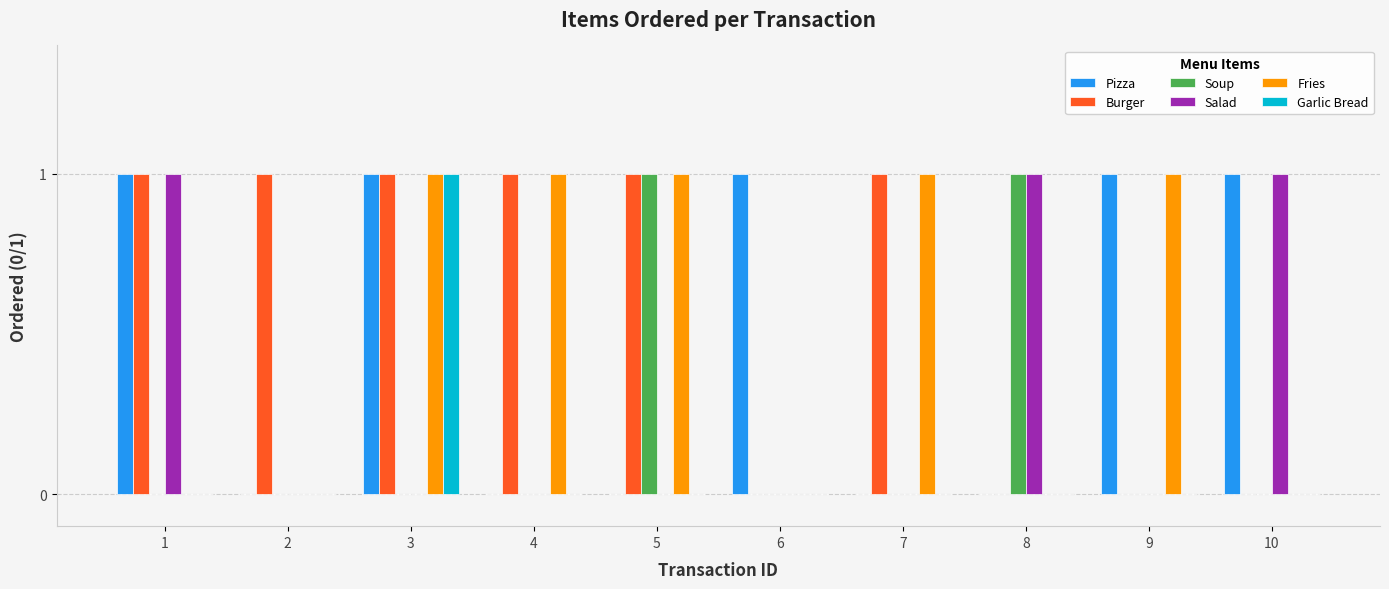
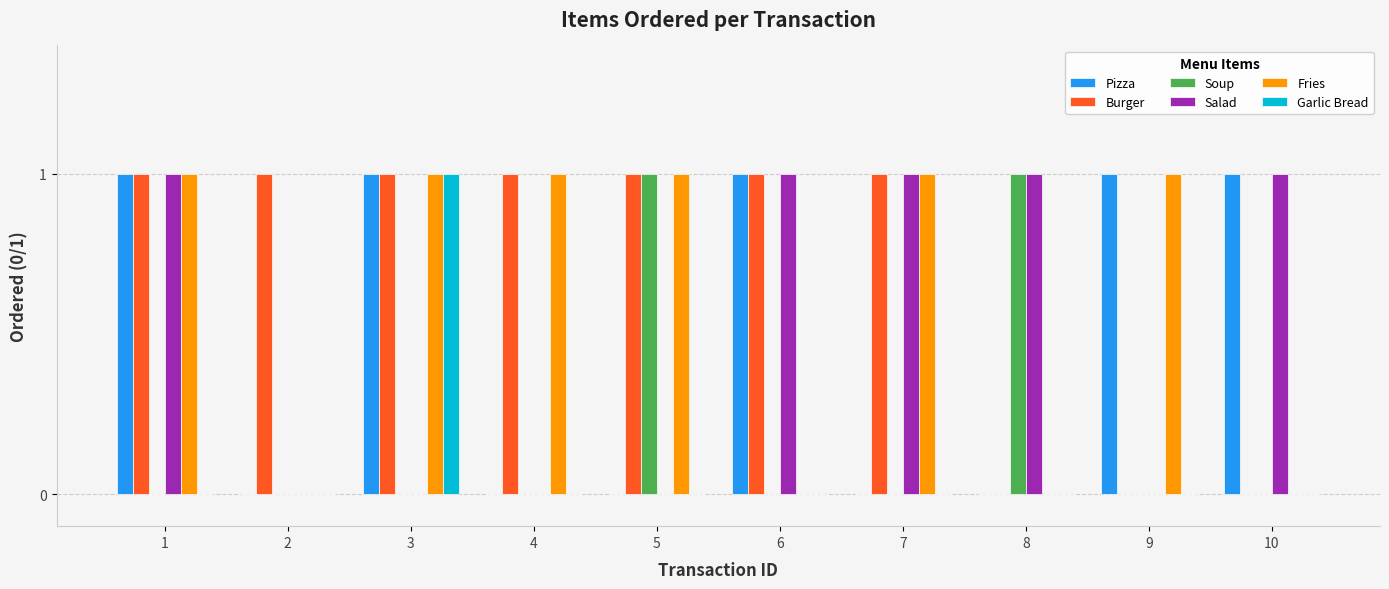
Fries, 1: 0 -> 1
Burger, 6: 0 -> 1
Salad, 6: 0 -> 1
Salad, 7: 0 -> 1
